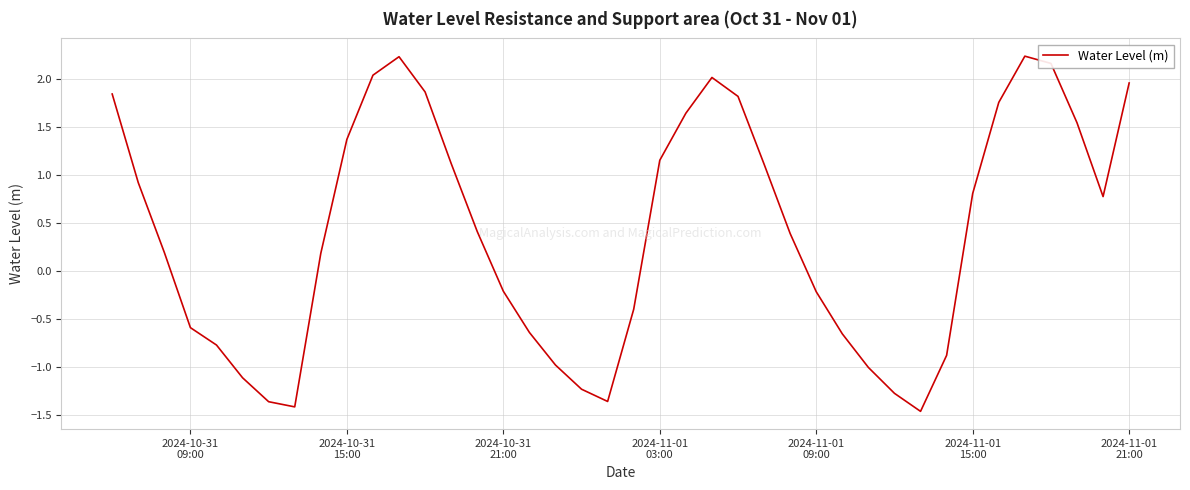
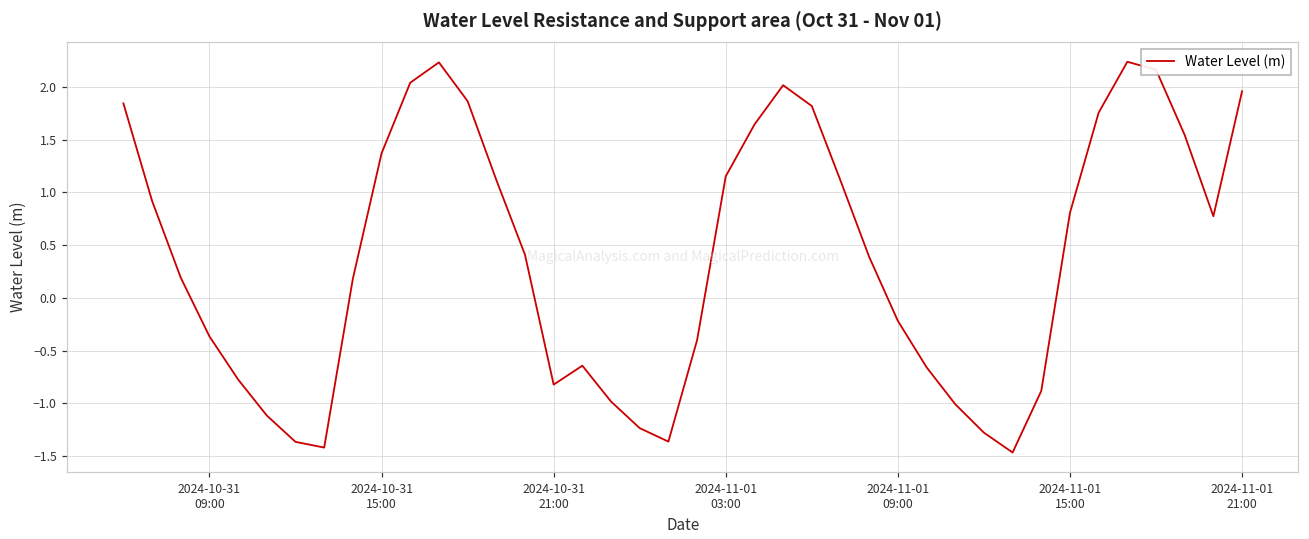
2024-10-31 09:00: -0.6 -> -0.4
2024-10-31 21:00: -0.2 -> -0.8
